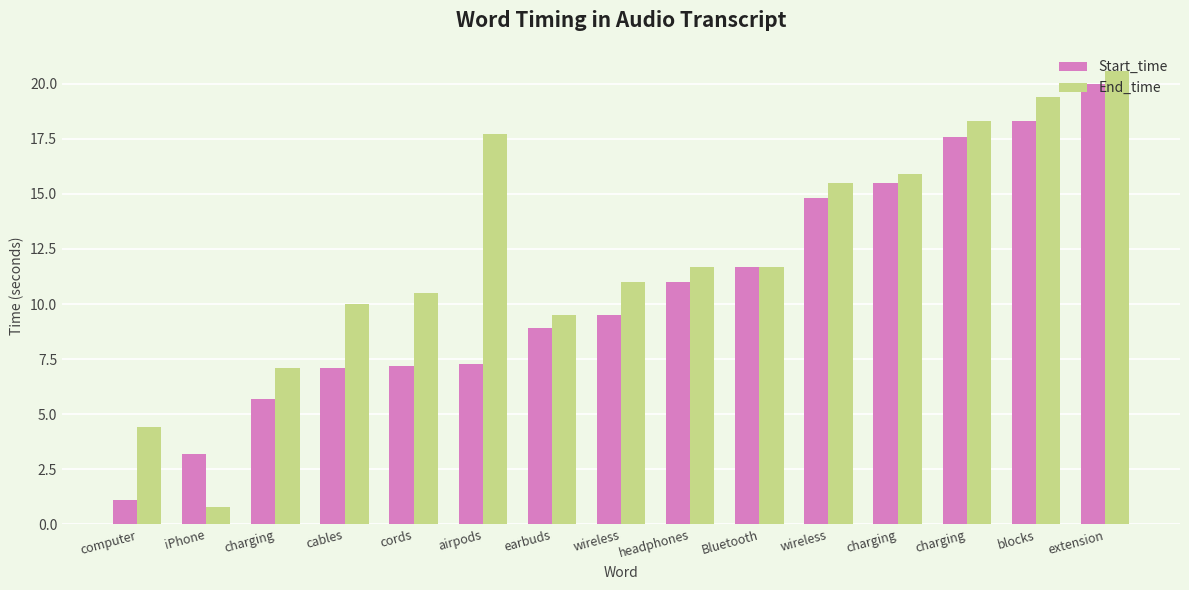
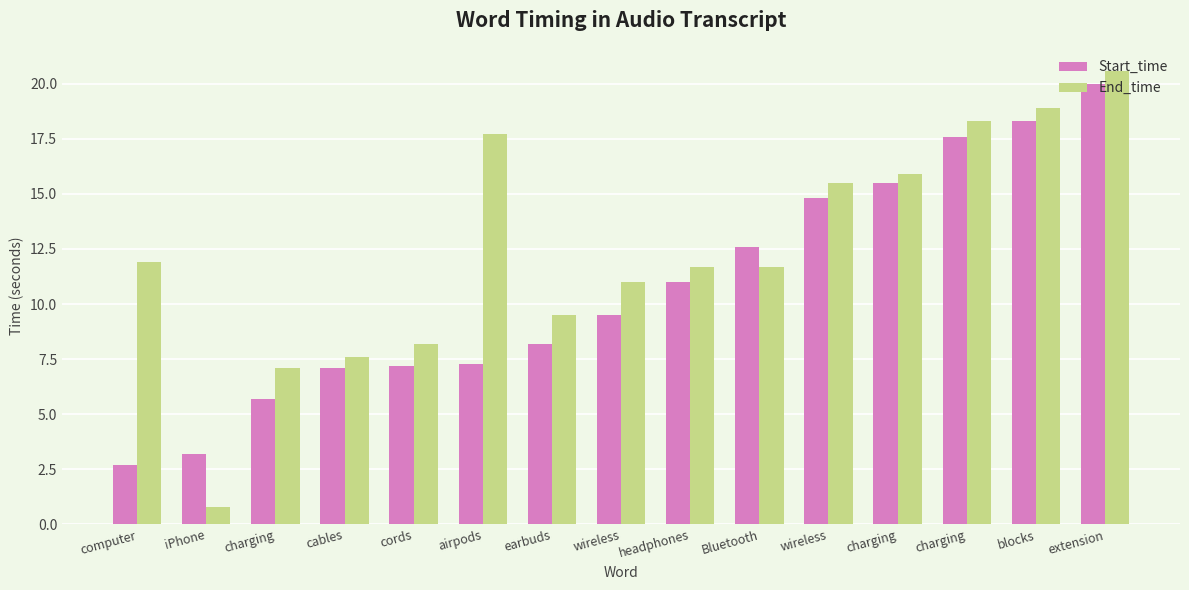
Start_time, computer: 1.1 -> 2.7
End_time, computer: 4.4 -> 11.9
End_time, cables: 10.0 -> 7.6
End_time, cords: 10.5 -> 8.2
Start_time, earbuds: 8.9 -> 8.2
Start_time, Bluetooth: 11.7 -> 12.6
End_time, blocks: 19.4 -> 18.9
